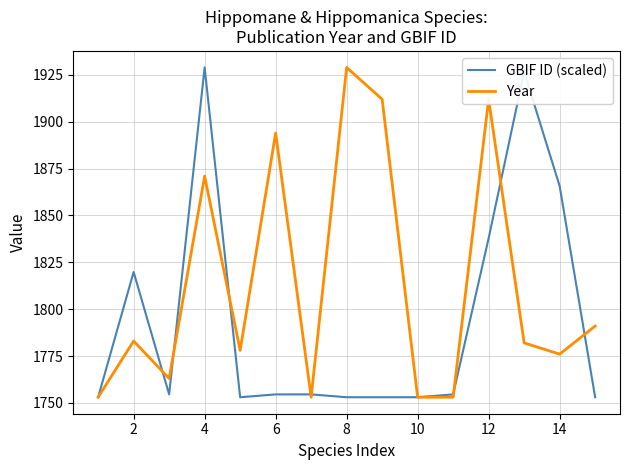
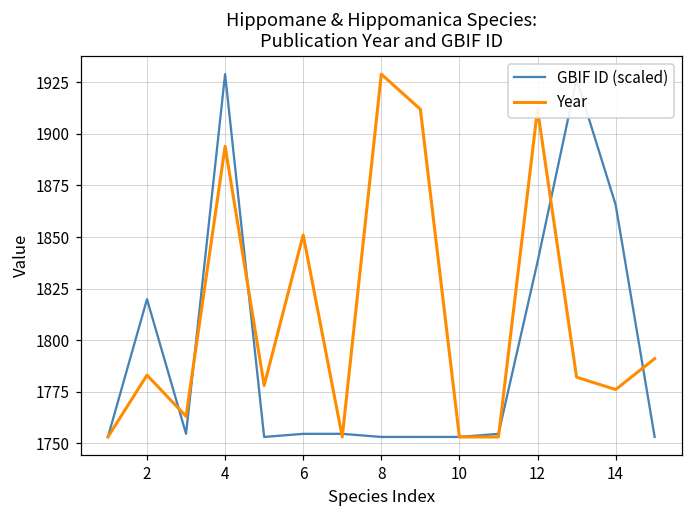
Year, 4: 1871 -> 1894
Year, 6: 1894 -> 1851
